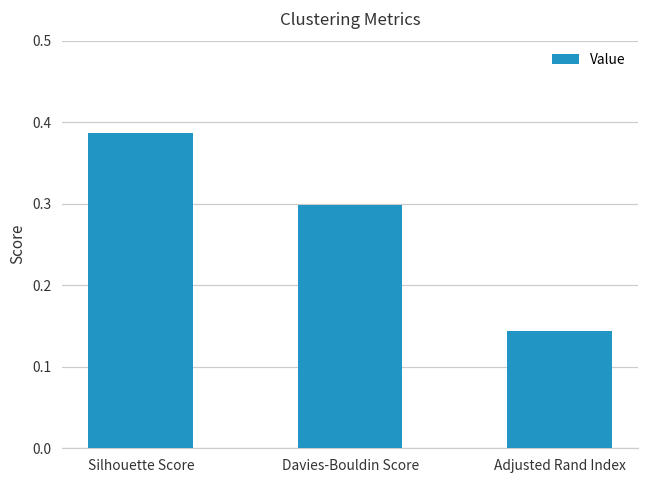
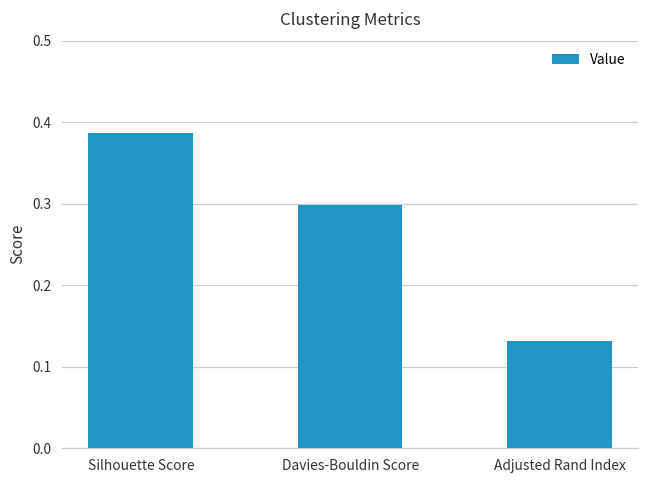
Adjusted Rand Index: 0.14 -> 0.13
